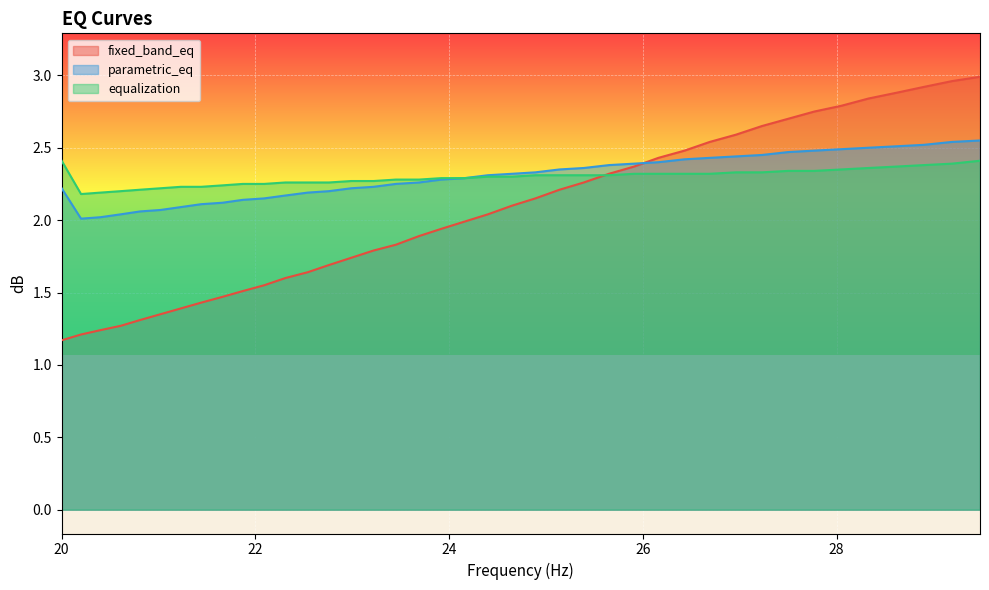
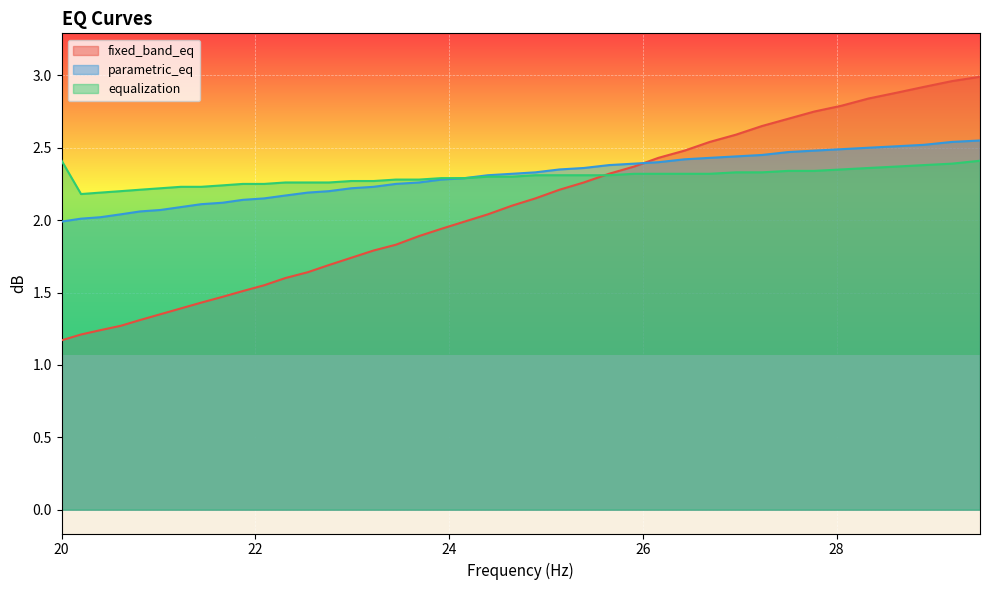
parametric_eq, 20: 2.22 -> 1.99
